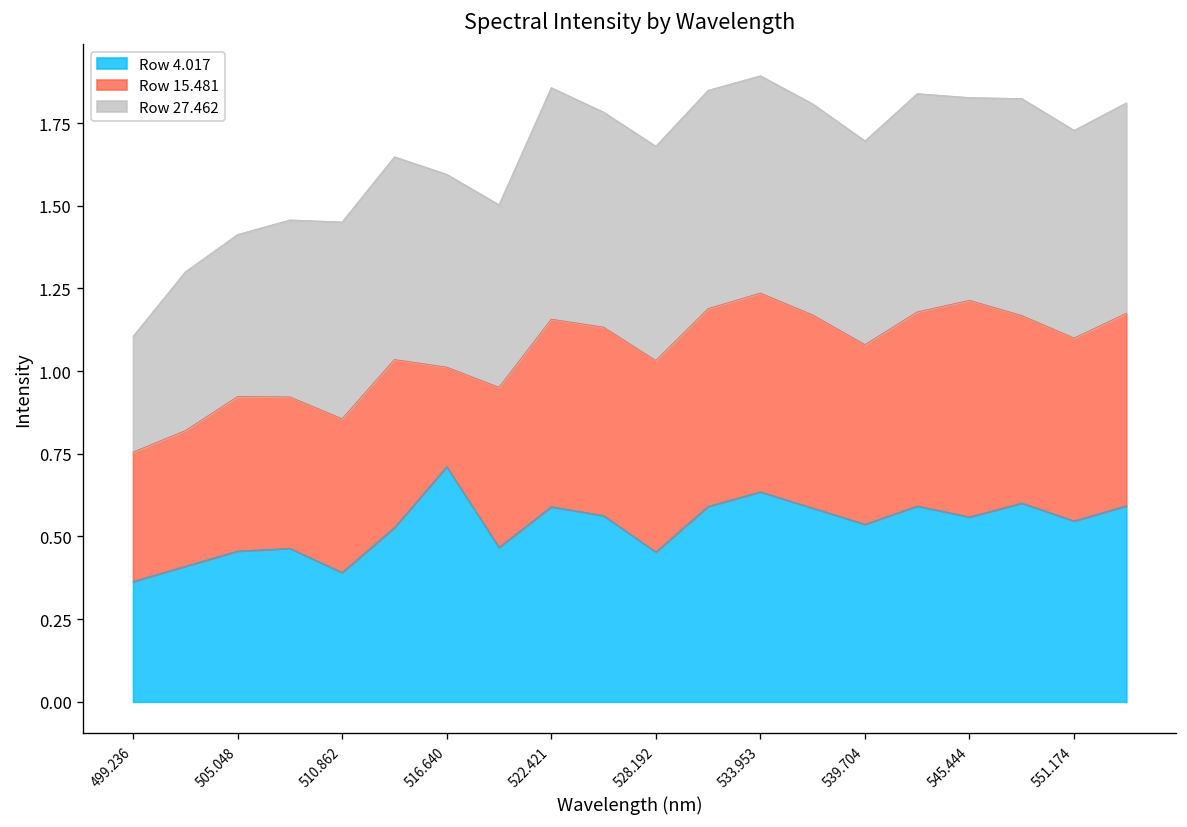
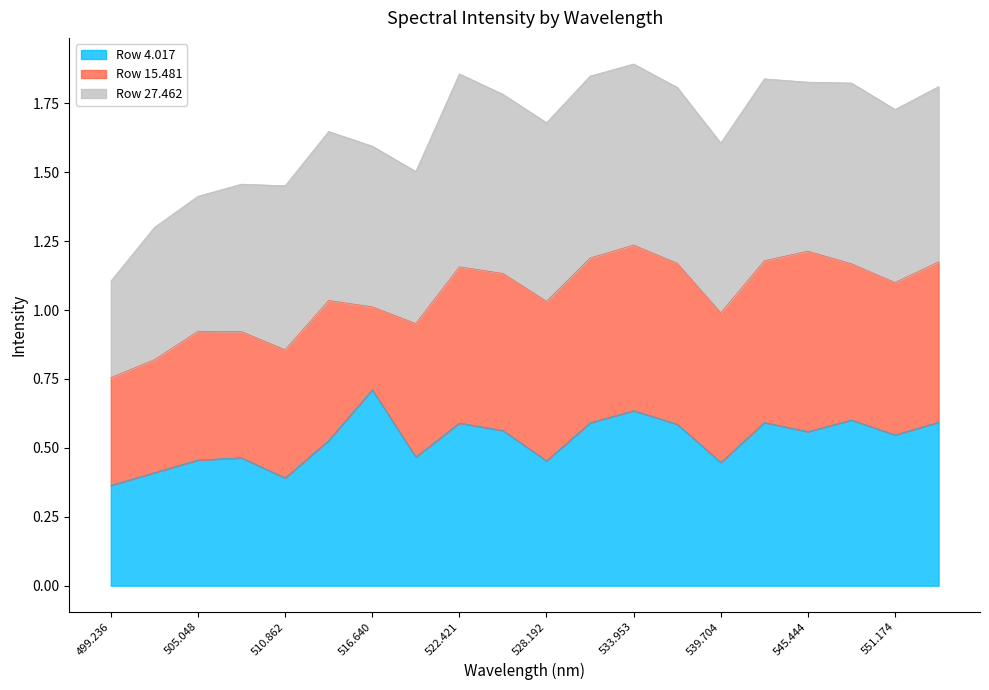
Row 4.017, 539.704: 0.54 -> 0.45
